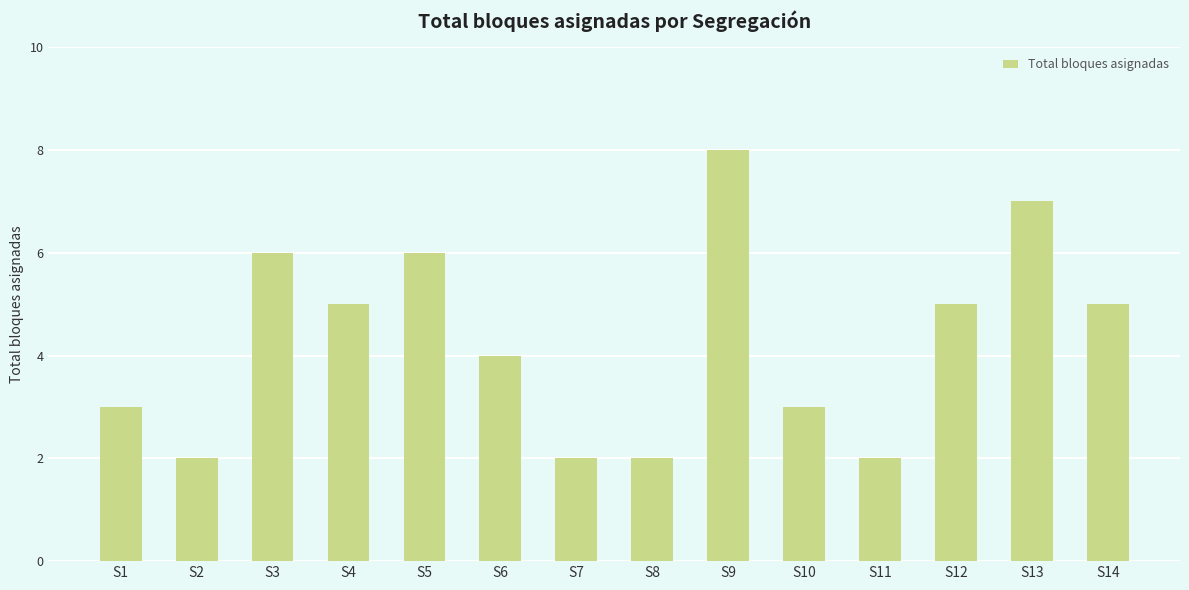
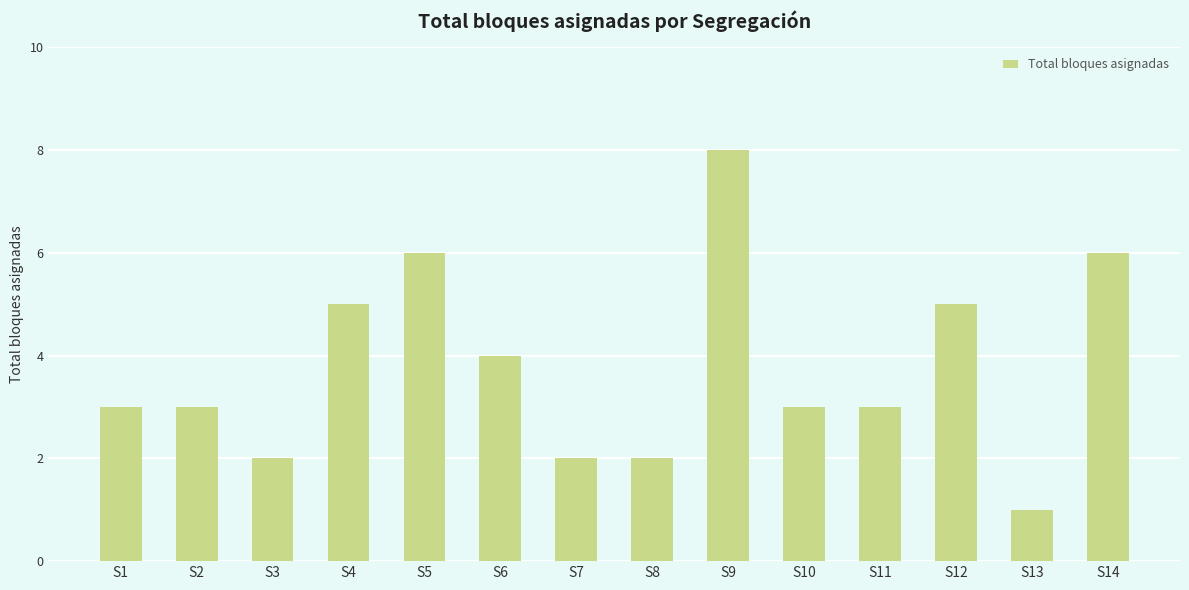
S2: 2 -> 3
S3: 6 -> 2
S11: 2 -> 3
S13: 7 -> 1
S14: 5 -> 6
